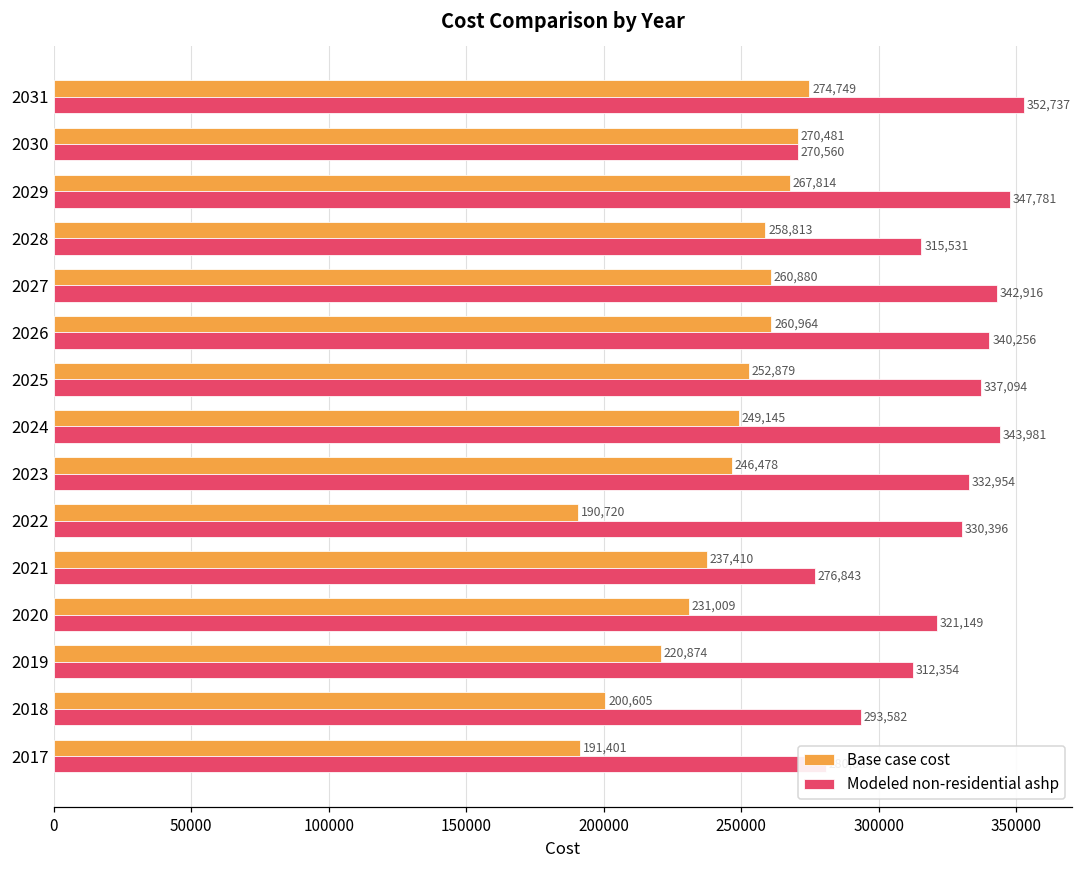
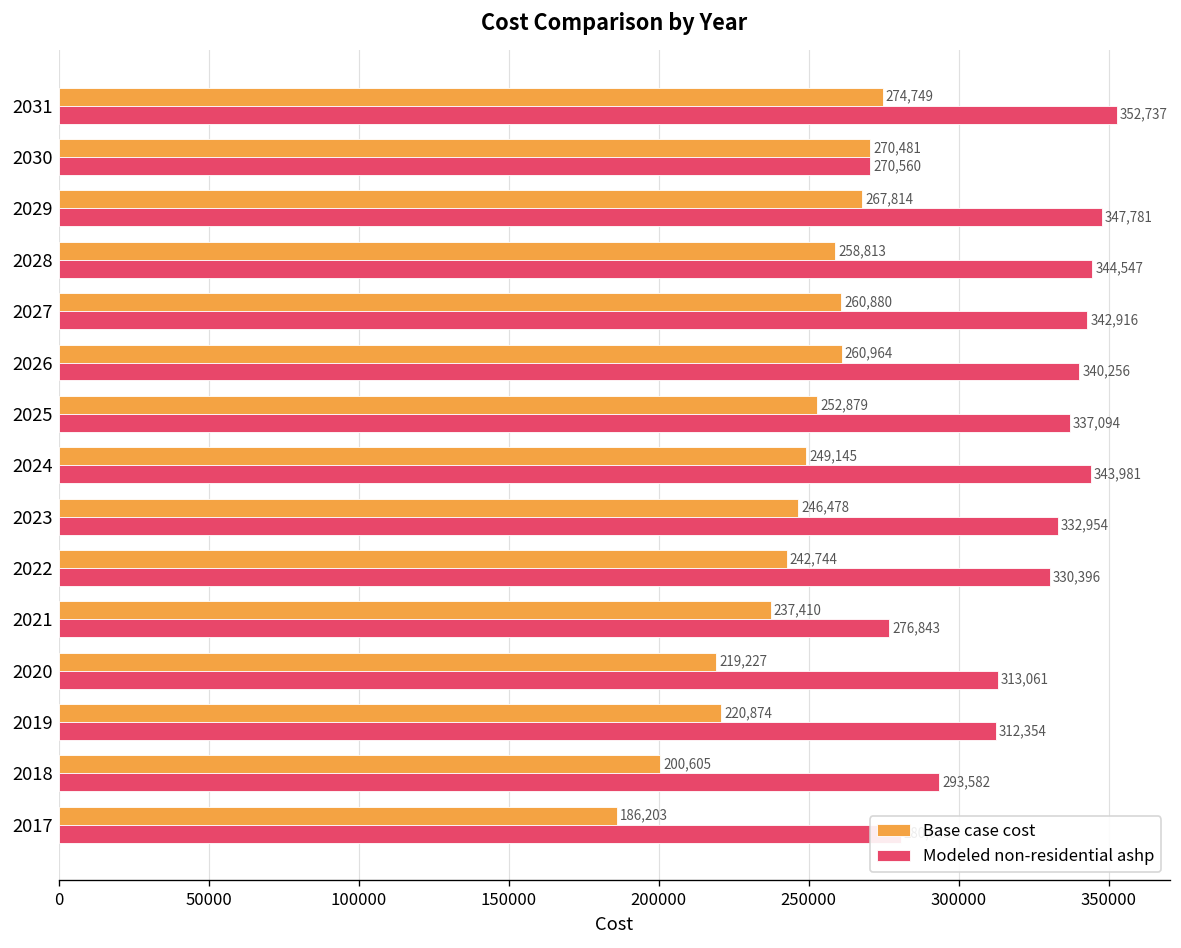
Modeled non-residential ashp, 2028: 315,531 -> 344,547
Base case cost, 2022: 190,720 -> 242,744
Base case cost, 2020: 231,009 -> 219,227
Modeled non-residential ashp, 2020: 321,149 -> 313,061
Base case cost, 2017: 191,401 -> 186,203
